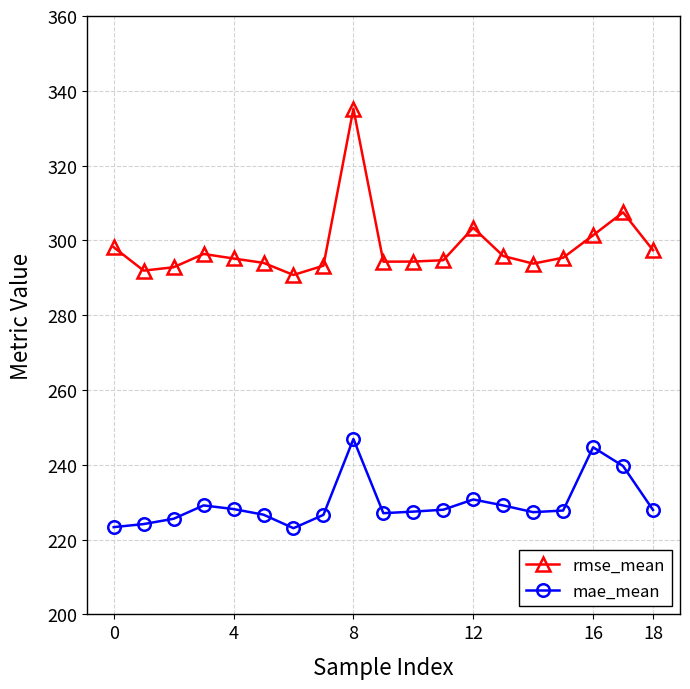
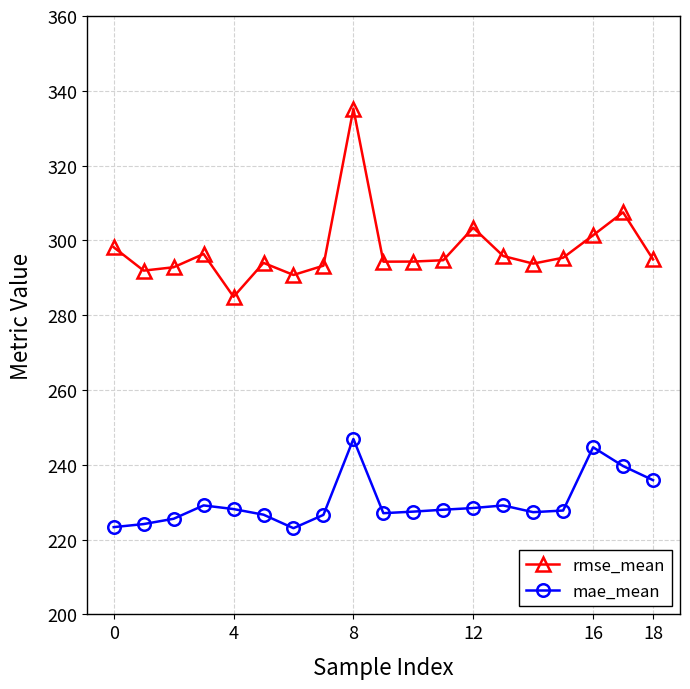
rmse_mean, 4: 295 -> 285
mae_mean, 12: 231 -> 228
rmse_mean, 18: 297 -> 295
mae_mean, 18: 228 -> 236
